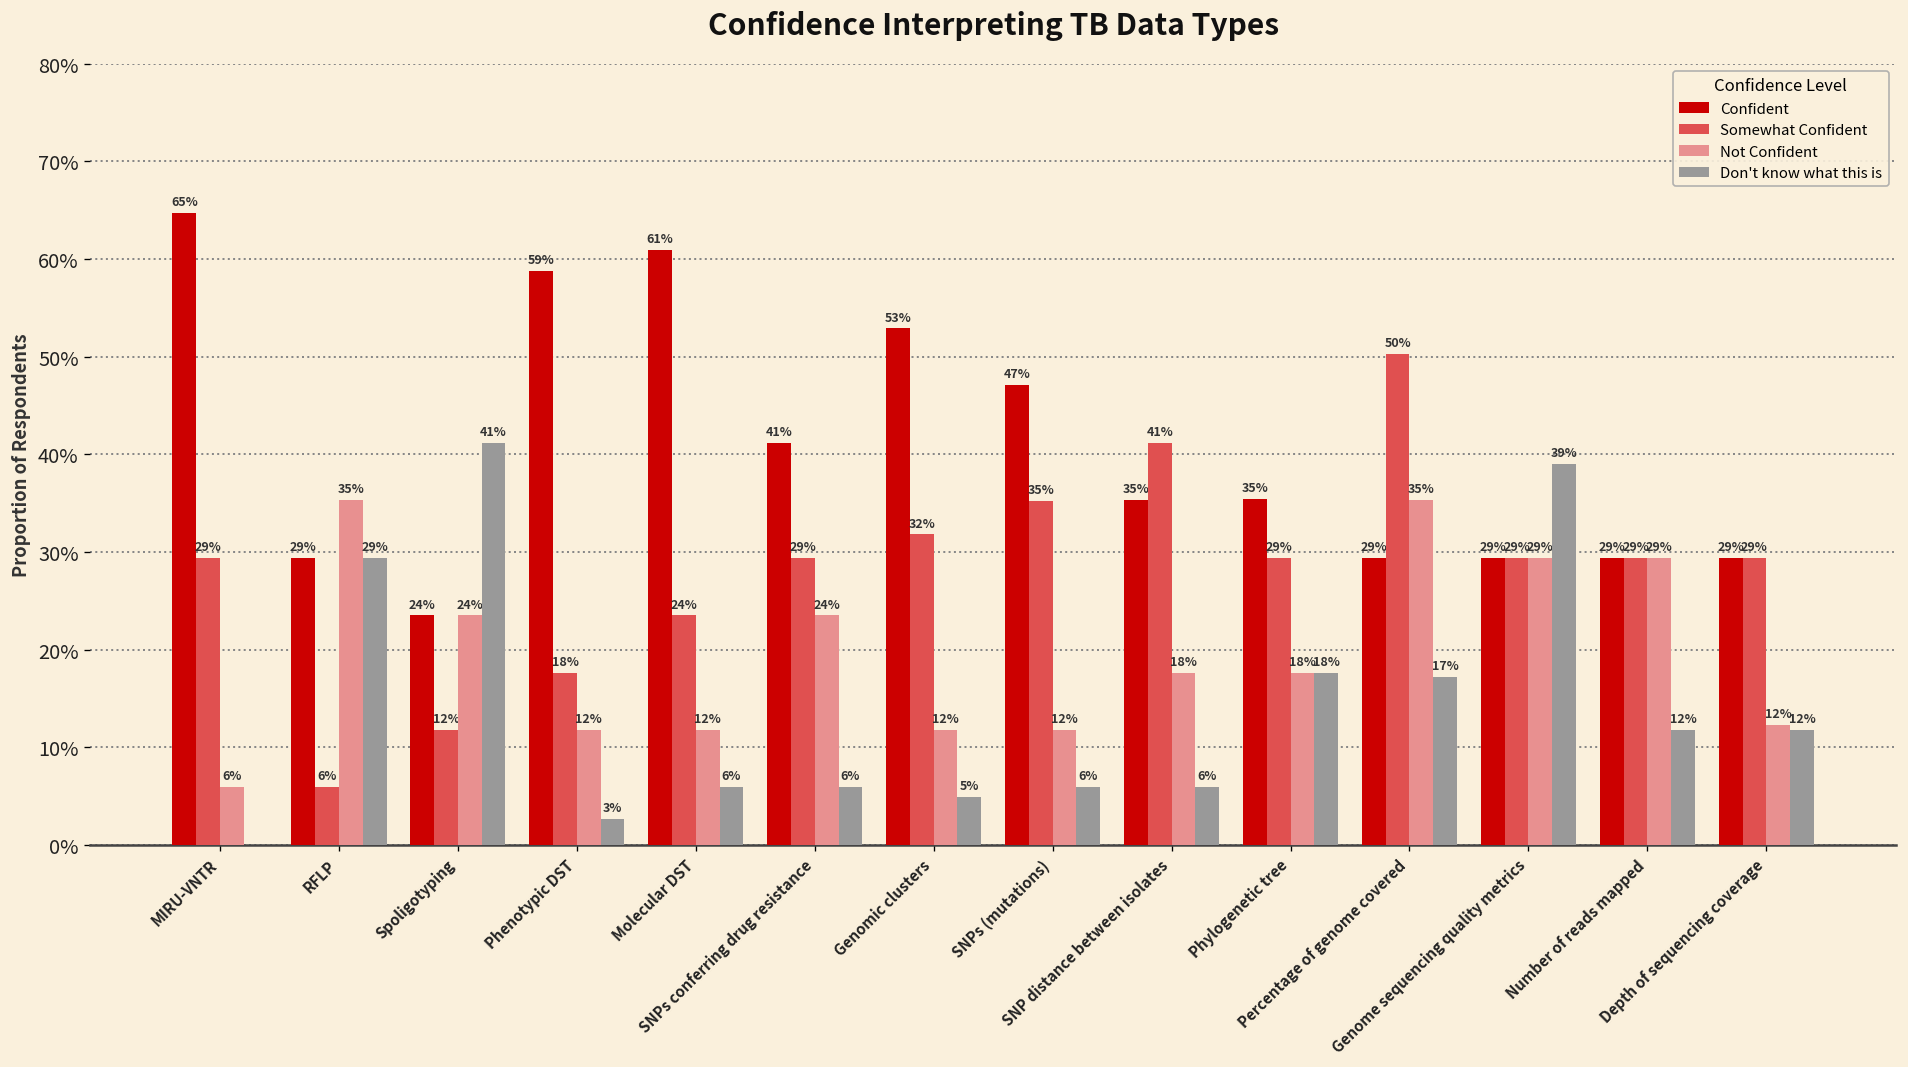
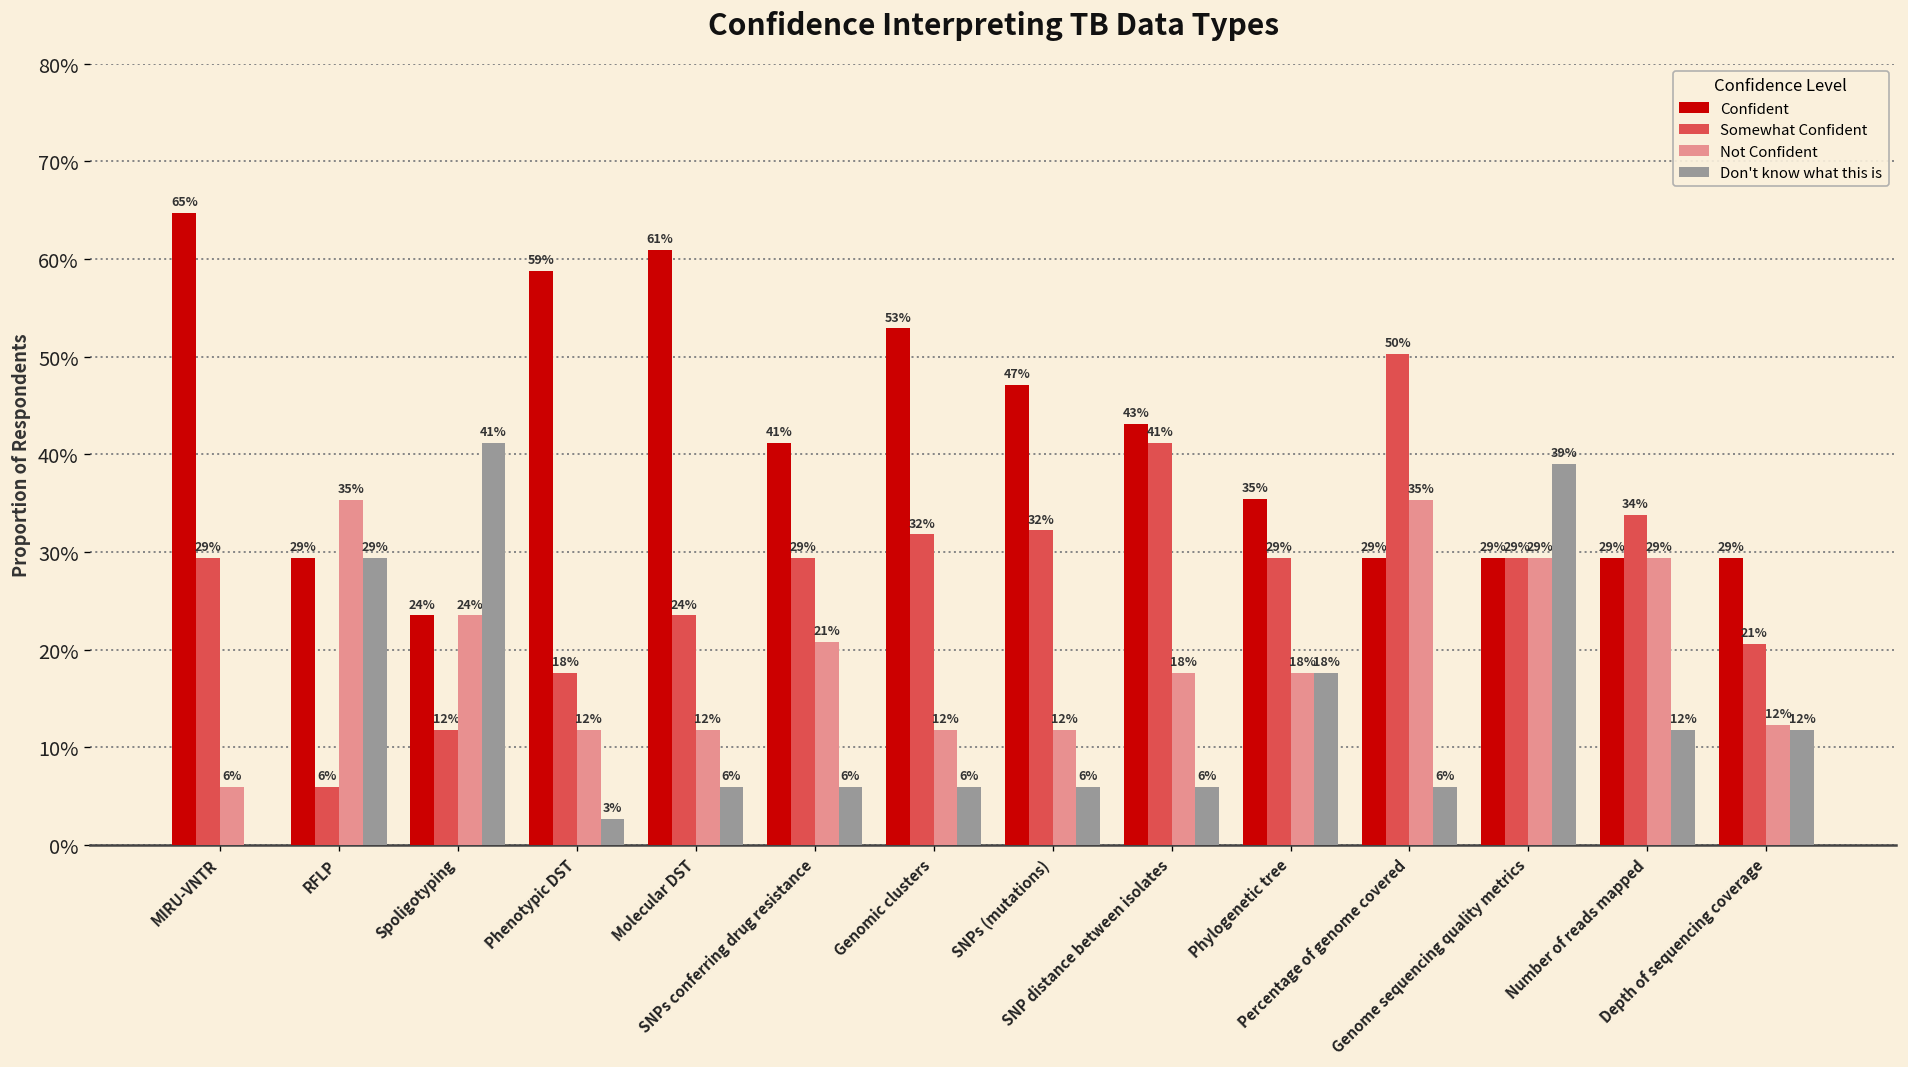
Not Confident, SNPs conferring drug resistance: 24% -> 21%
Don't know what this is, Genomic clusters: 5% -> 6%
Somewhat Confident, SNPs (mutations): 35% -> 32%
Confident, SNP distance between isolates: 35% -> 43%
Don't know what this is, Percentage of genome covered: 17% -> 6%
Somewhat Confident, Number of reads mapped: 29% -> 34%
Somewhat Confident, Depth of sequencing coverage: 29% -> 21%
